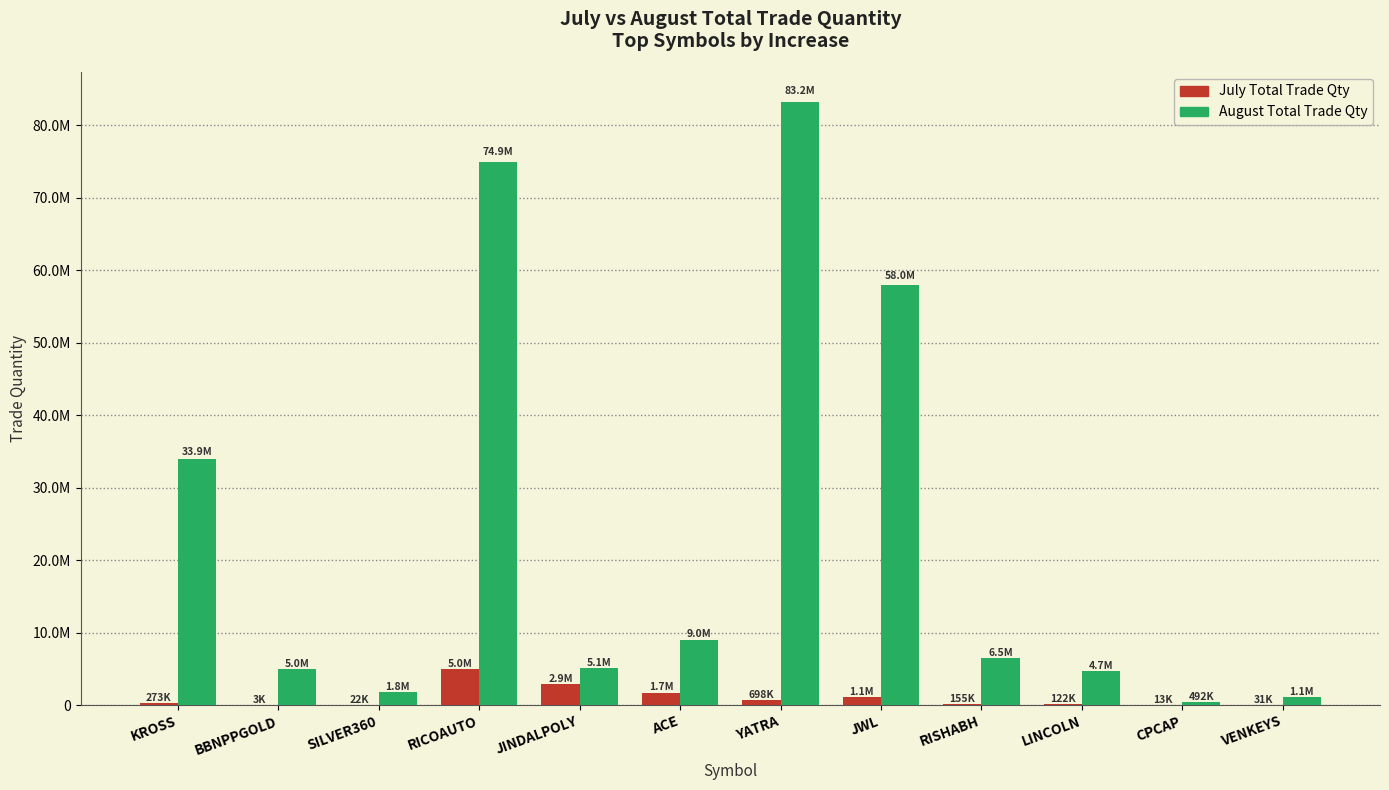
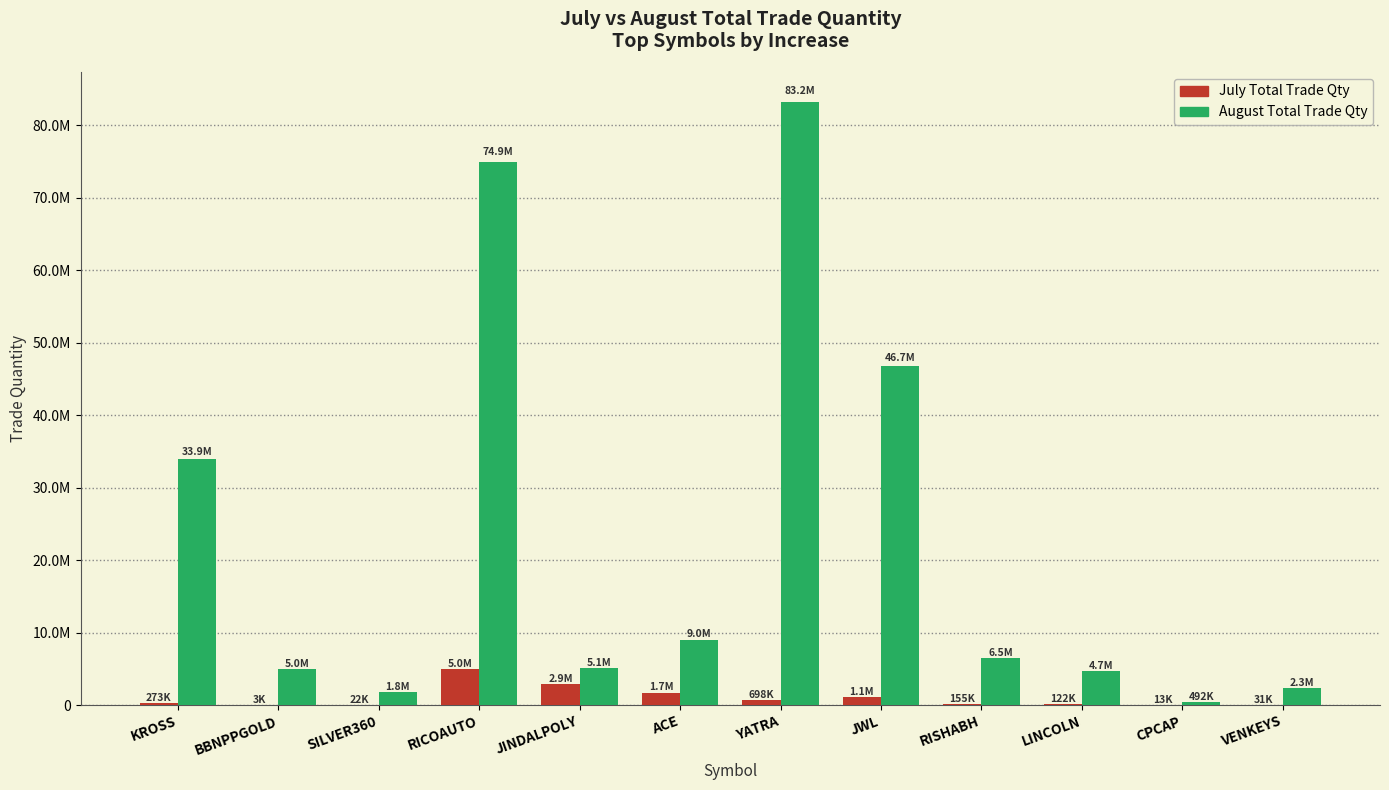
August Total Trade Qty, JWL: 58.0M -> 46.7M
August Total Trade Qty, VENKEYS: 1.1M -> 2.3M
